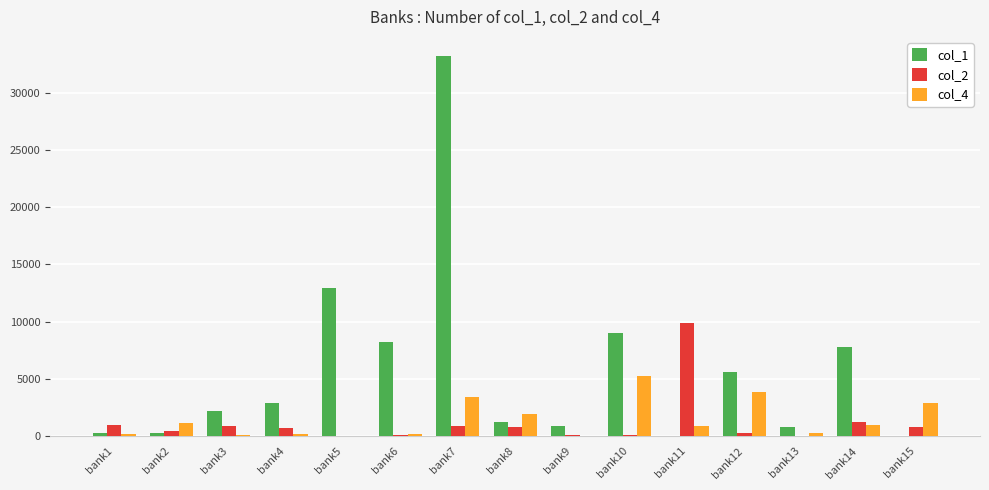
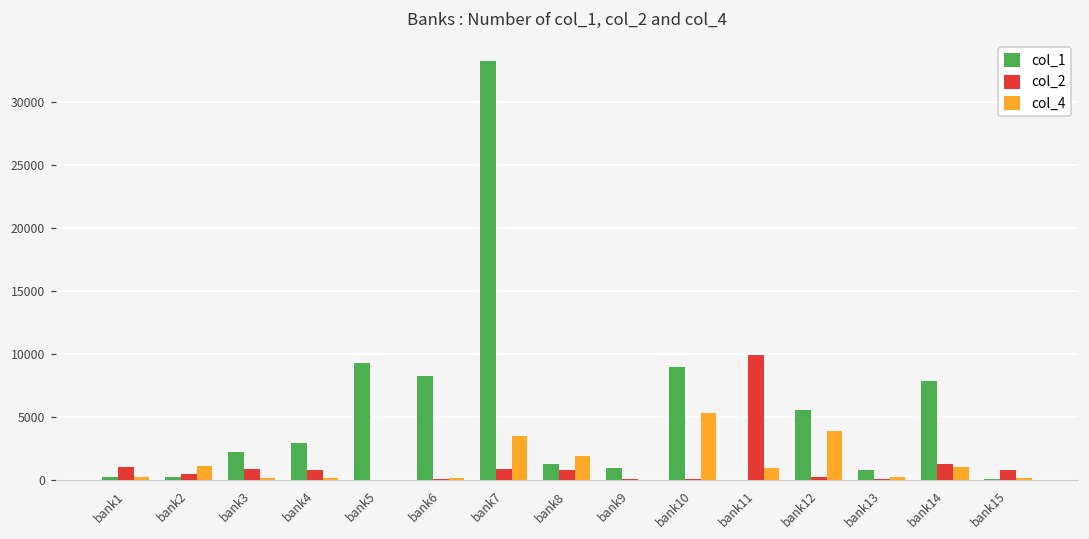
col_1, bank5: 13000 -> 9200
col_4, bank15: 2900 -> 100
